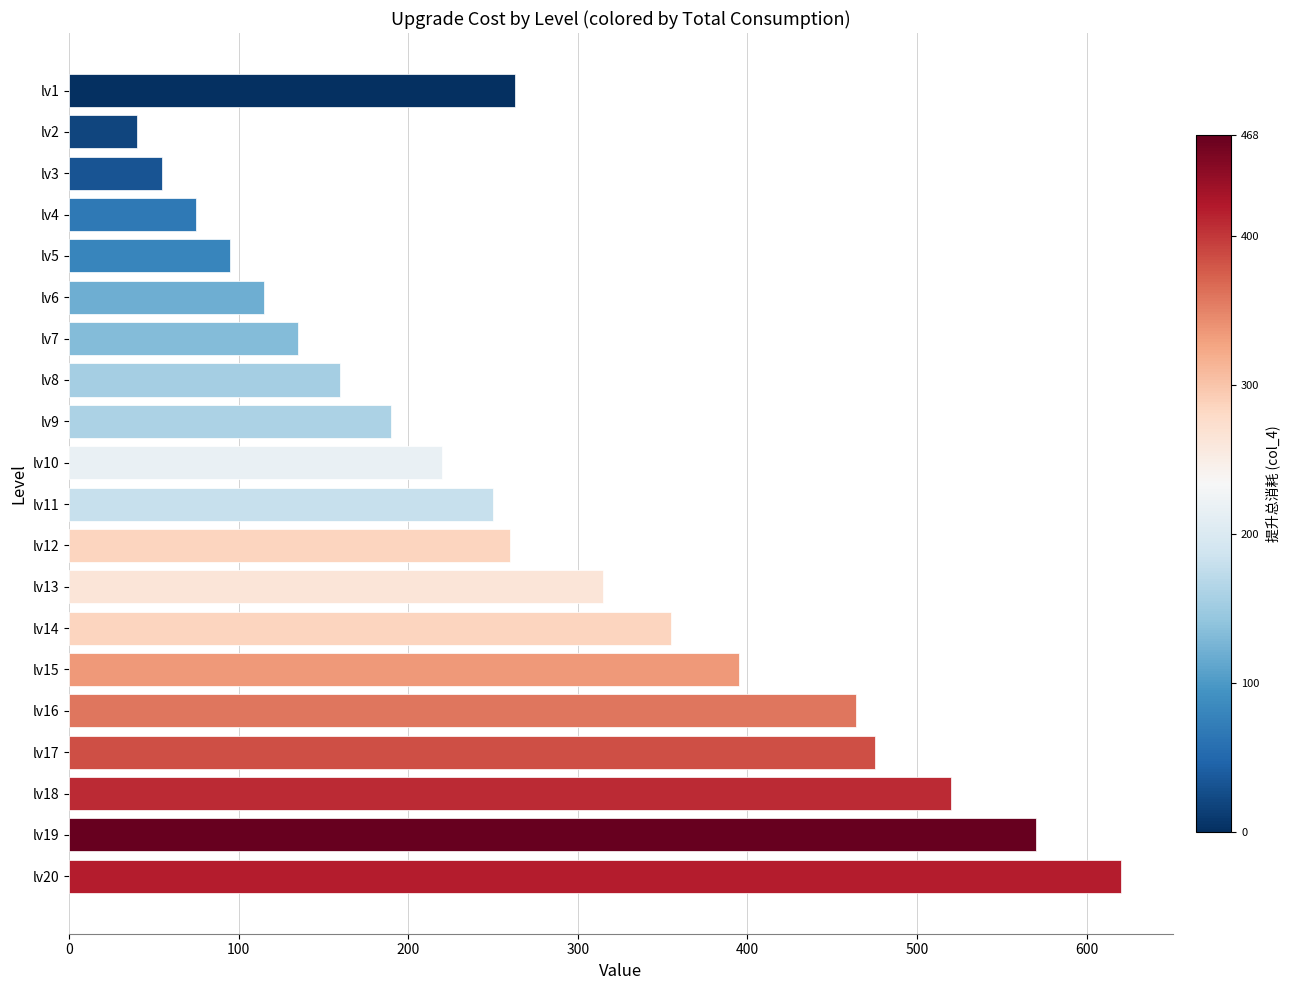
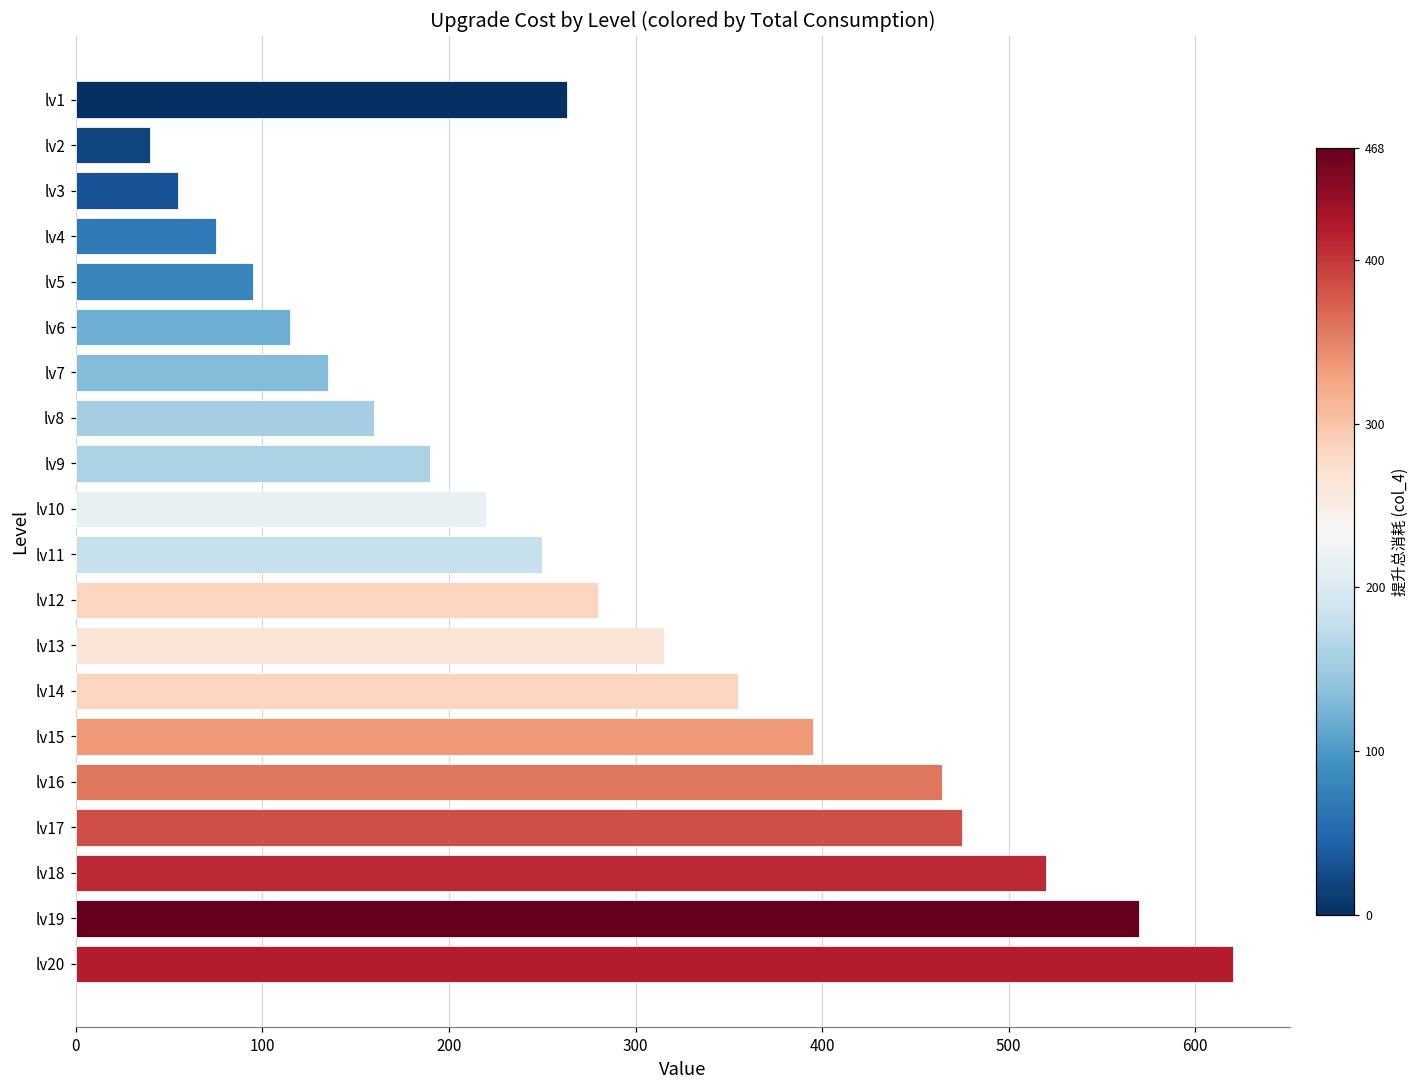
lv12: 260 -> 280
